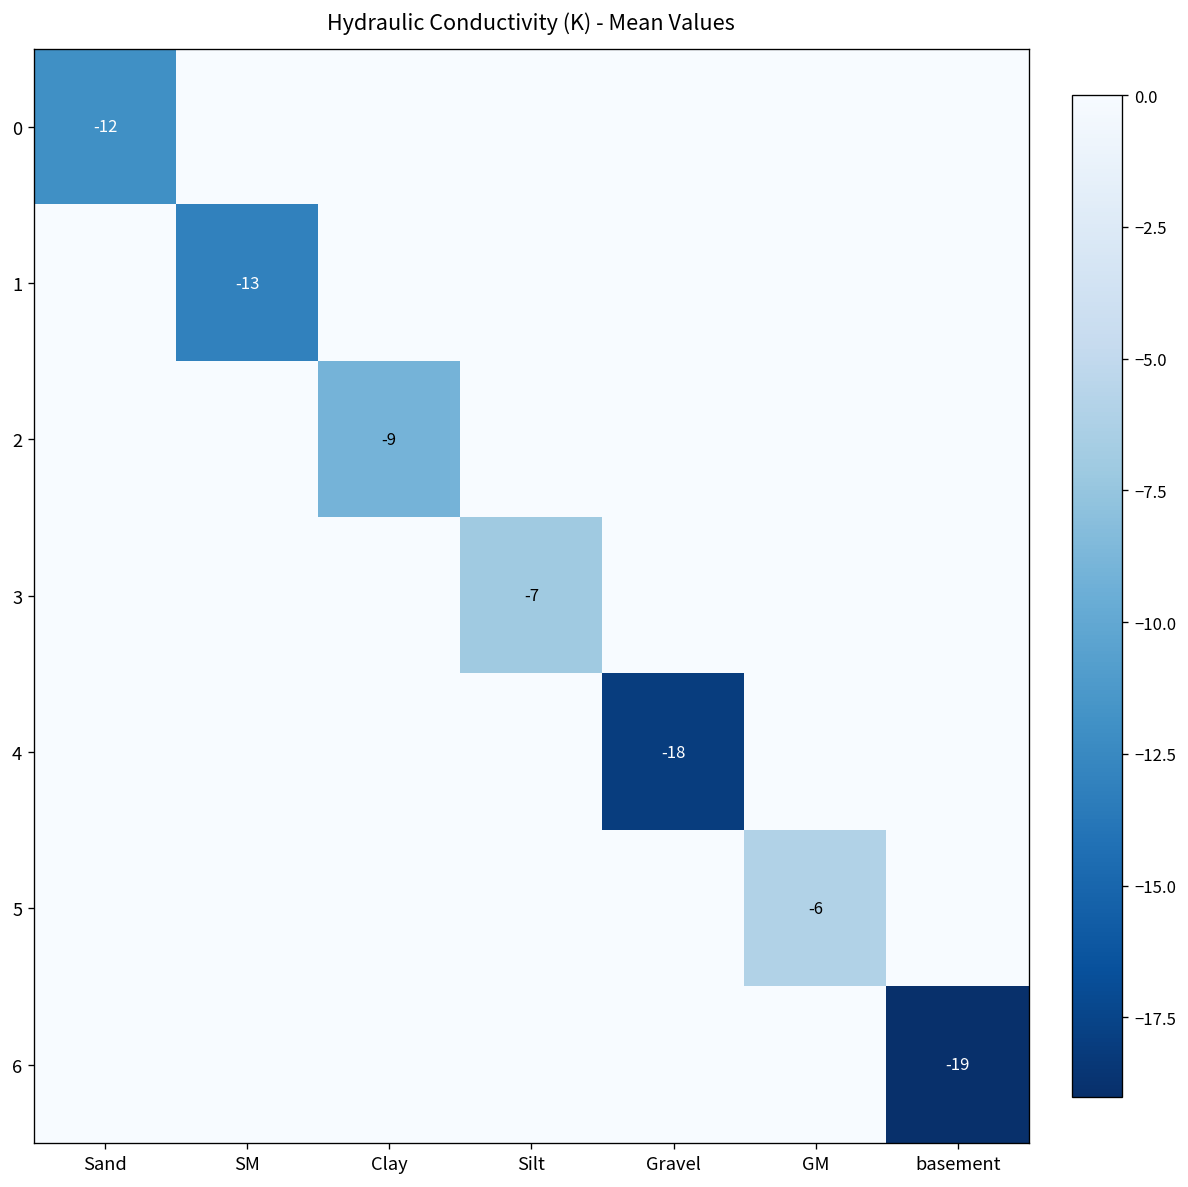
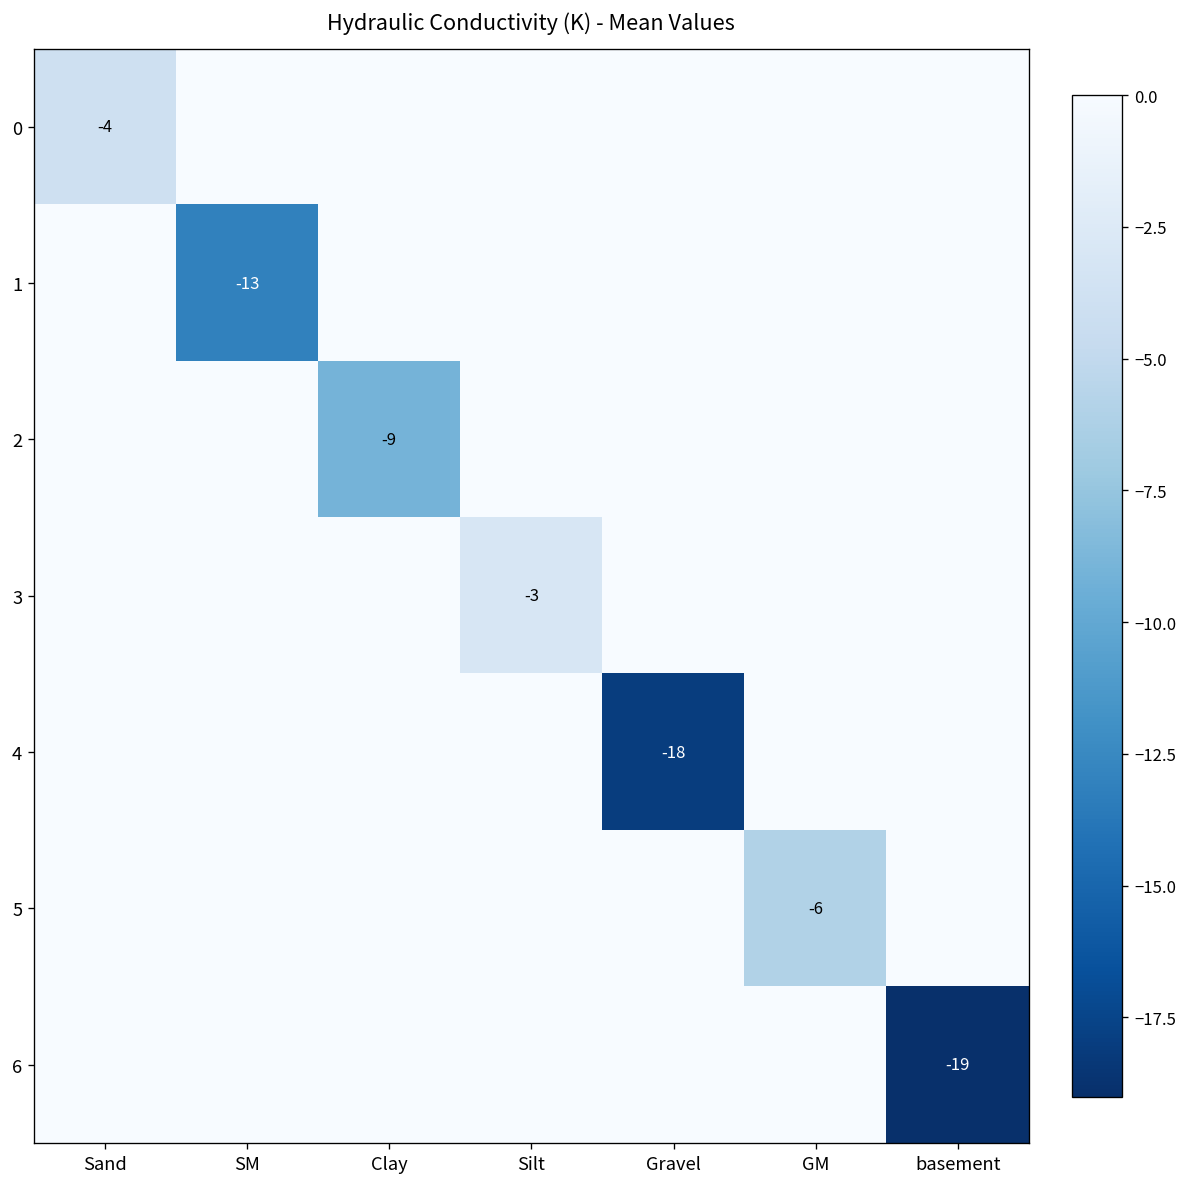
0, Sand: -12 -> -4
3, Silt: -7 -> -3
